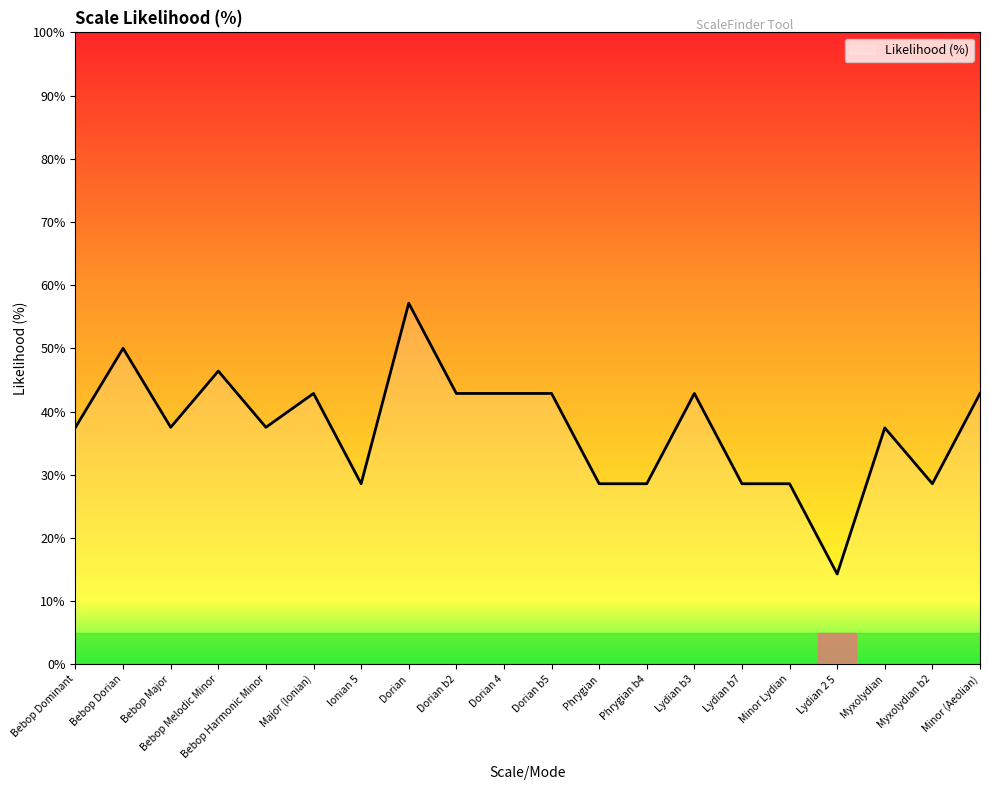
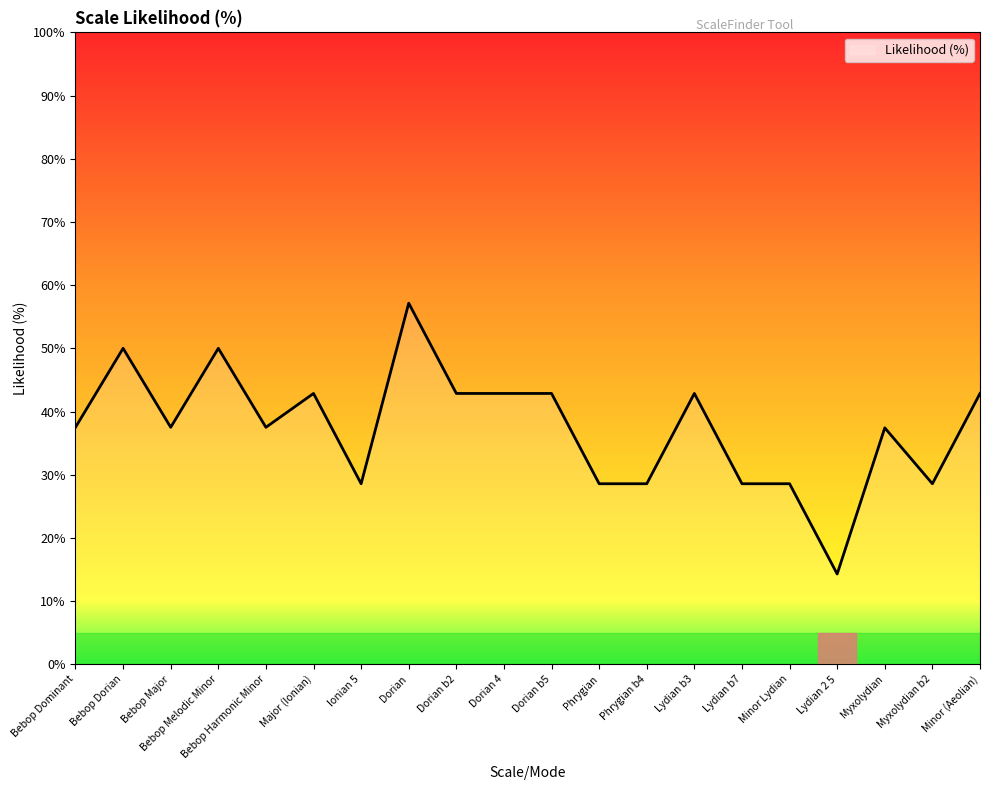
Bebop Melodic Minor: 46% -> 50%
